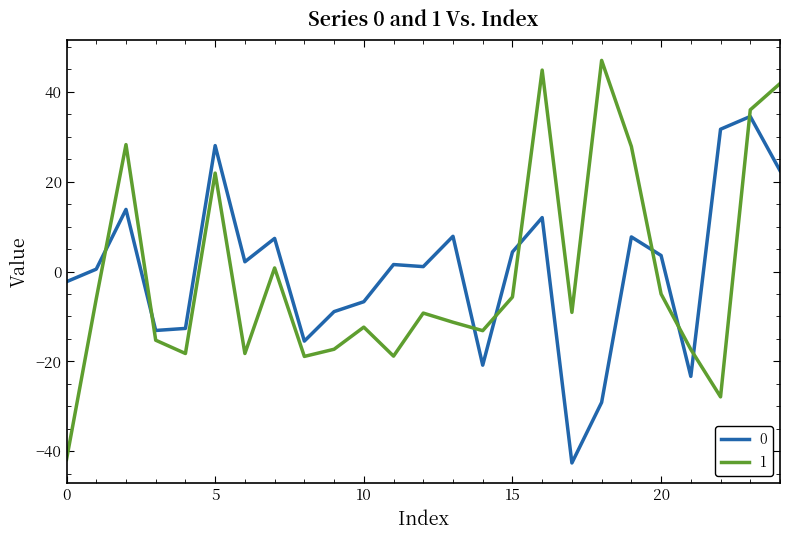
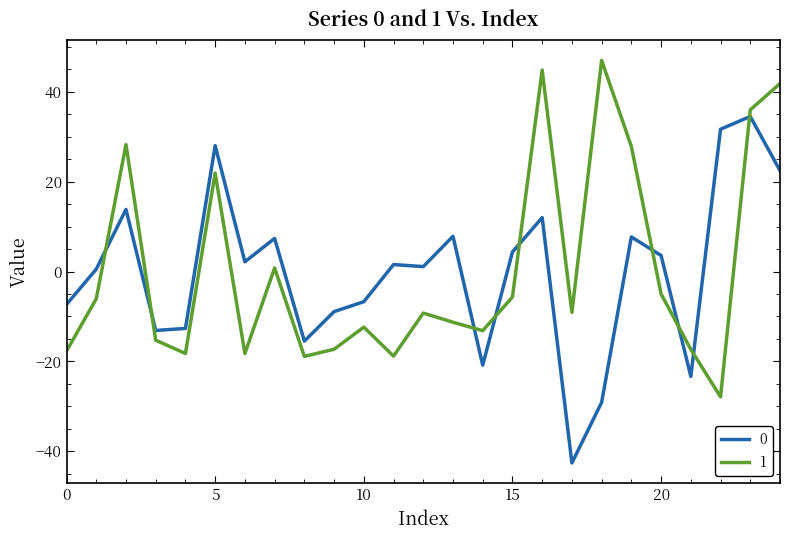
0, 0: -2 -> -7
1, 0: -42 -> -18
